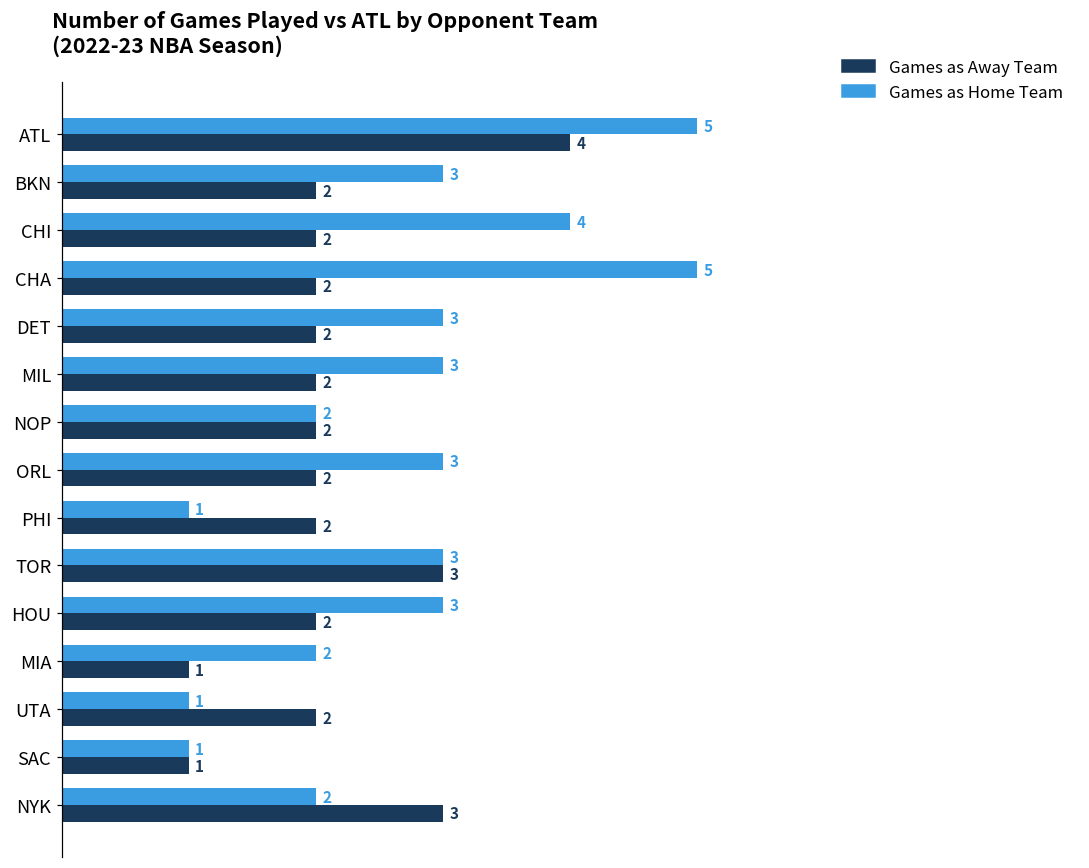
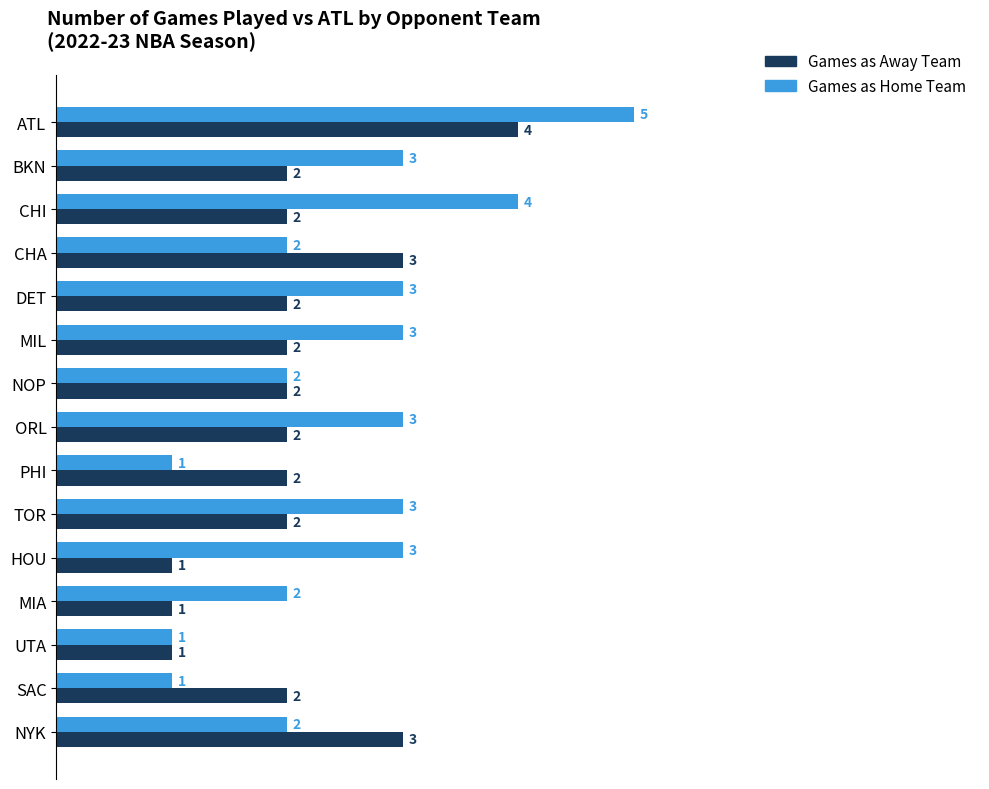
Games as Home Team, CHA: 5 -> 2
Games as Away Team, CHA: 2 -> 3
Games as Away Team, TOR: 3 -> 2
Games as Away Team, HOU: 2 -> 1
Games as Away Team, UTA: 2 -> 1
Games as Away Team, SAC: 1 -> 2
